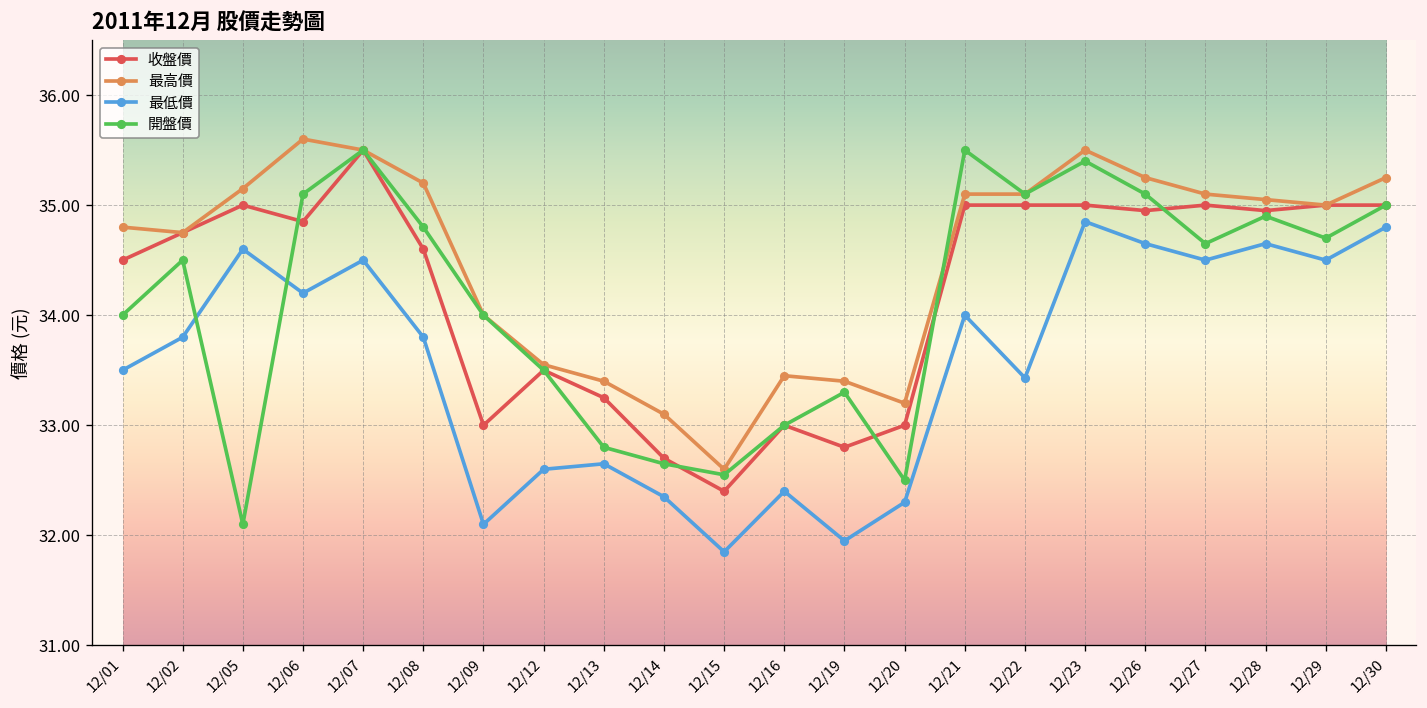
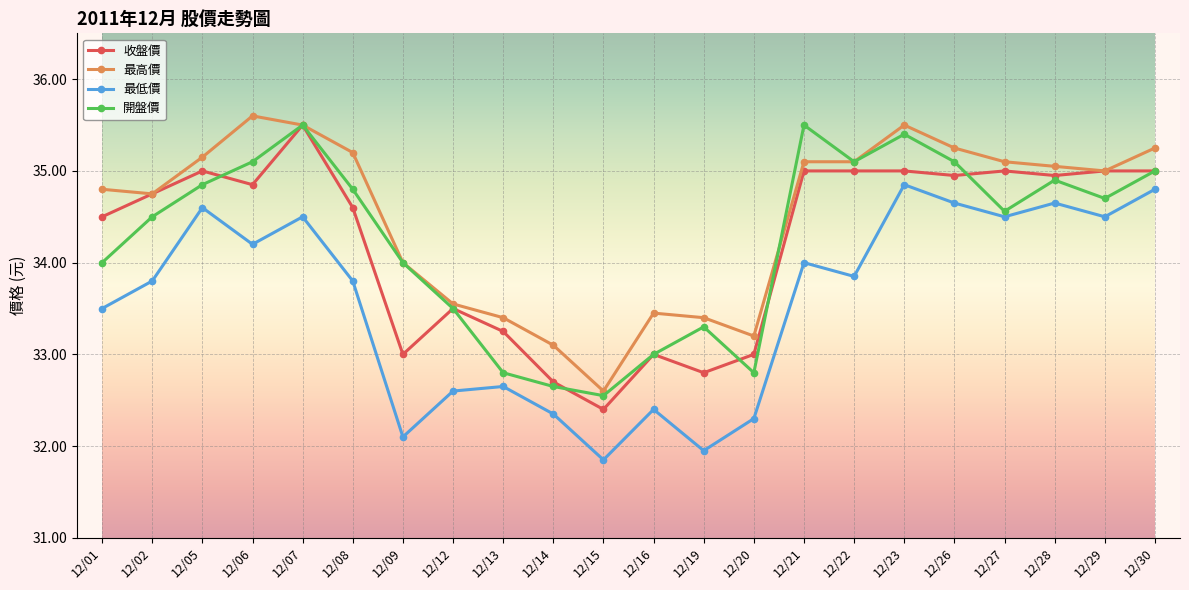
開盤價, 12/05: 32.1 -> 34.9
開盤價, 12/20: 32.5 -> 32.8
最低價, 12/22: 33.4 -> 33.9
開盤價, 12/27: 34.7 -> 34.6
